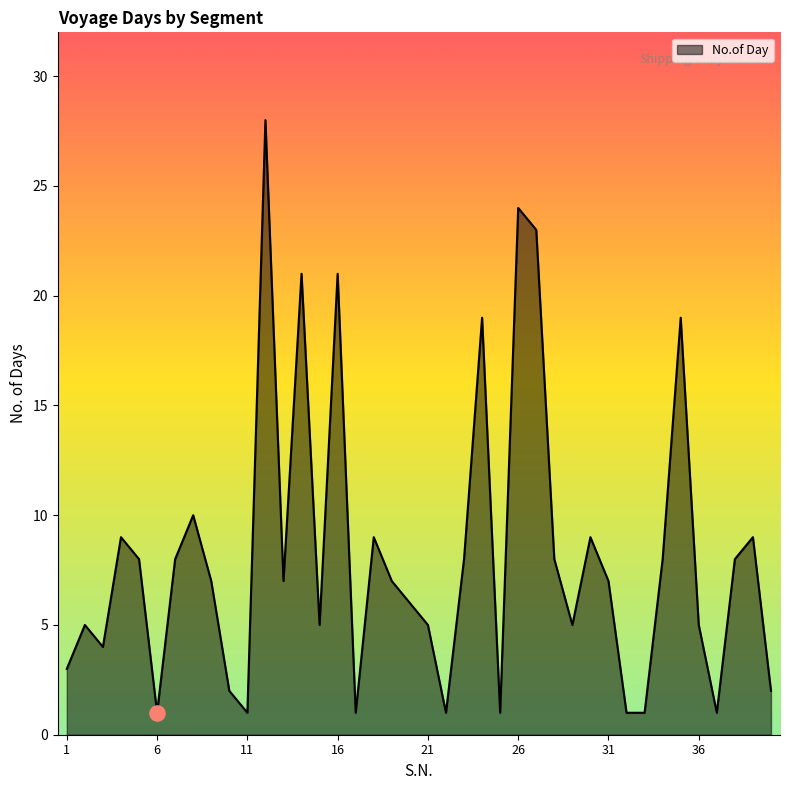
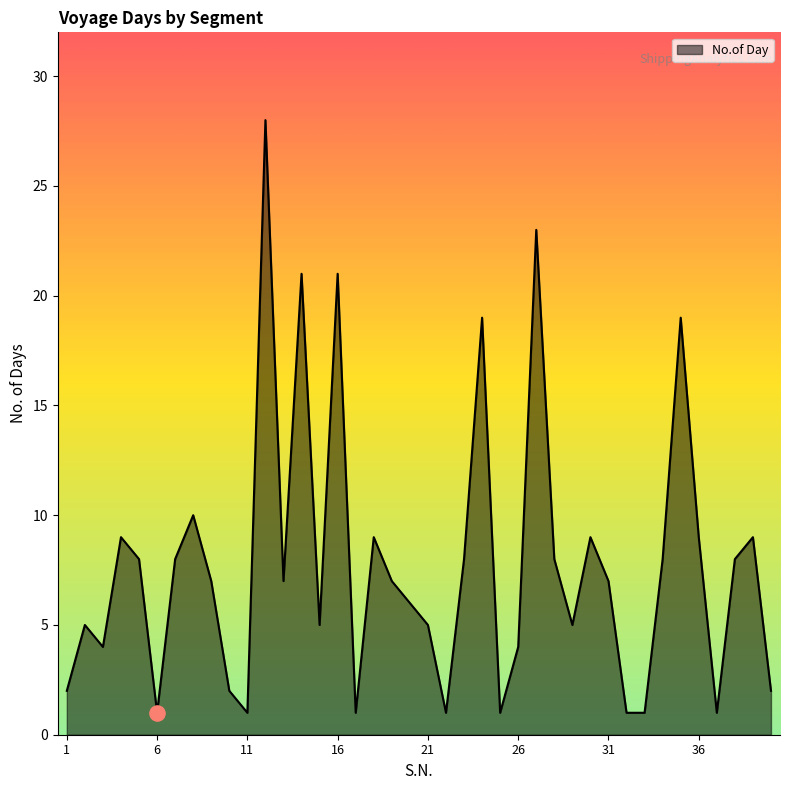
No.of Day, 1: 3 -> 2
No.of Day, 26: 24 -> 4
No.of Day, 36: 5 -> 9
